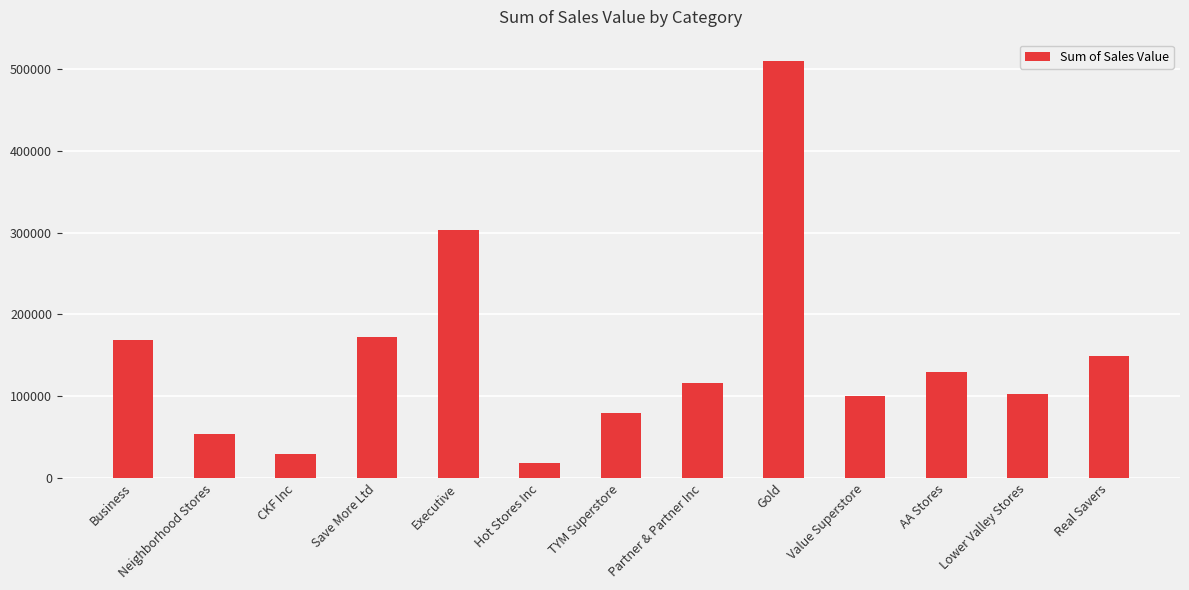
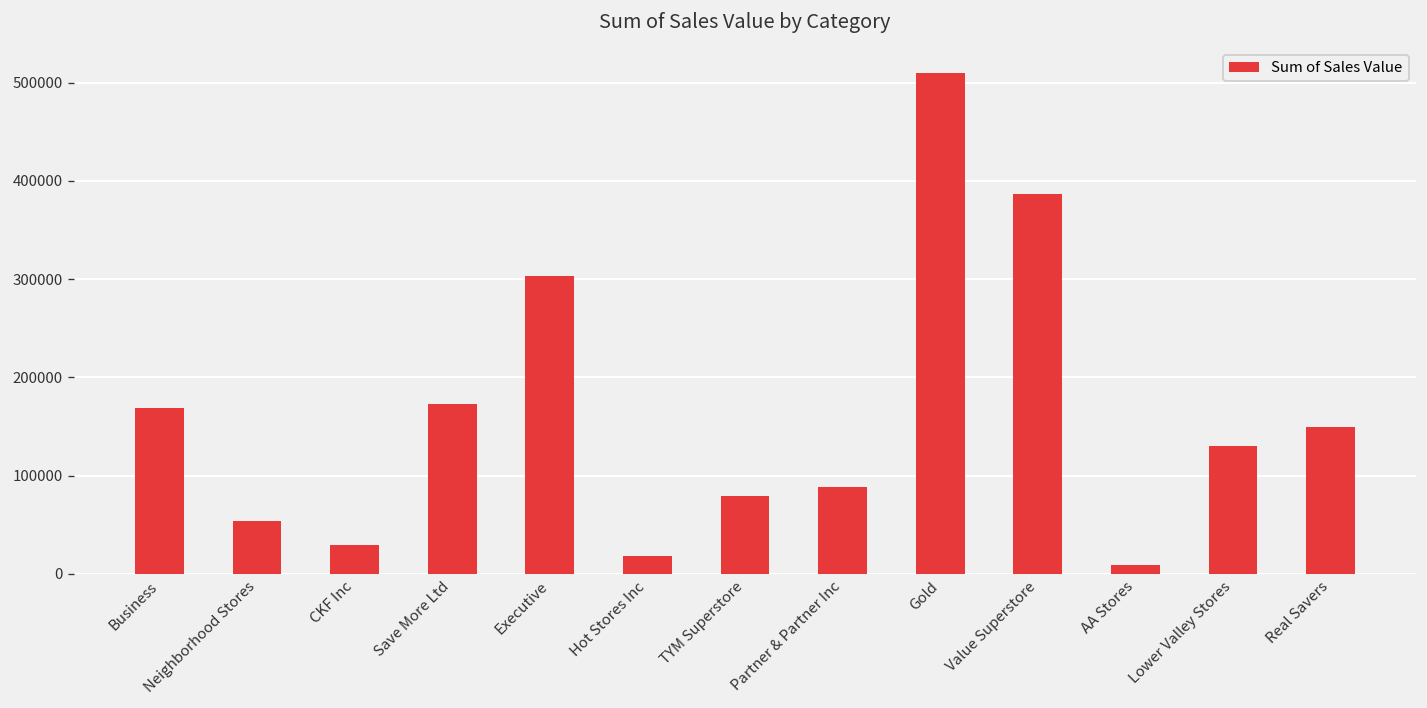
Partner & Partner Inc: 120000 -> 90000
Value Superstore: 100000 -> 390000
AA Stores: 130000 -> 10000
Lower Valley Stores: 100000 -> 130000
